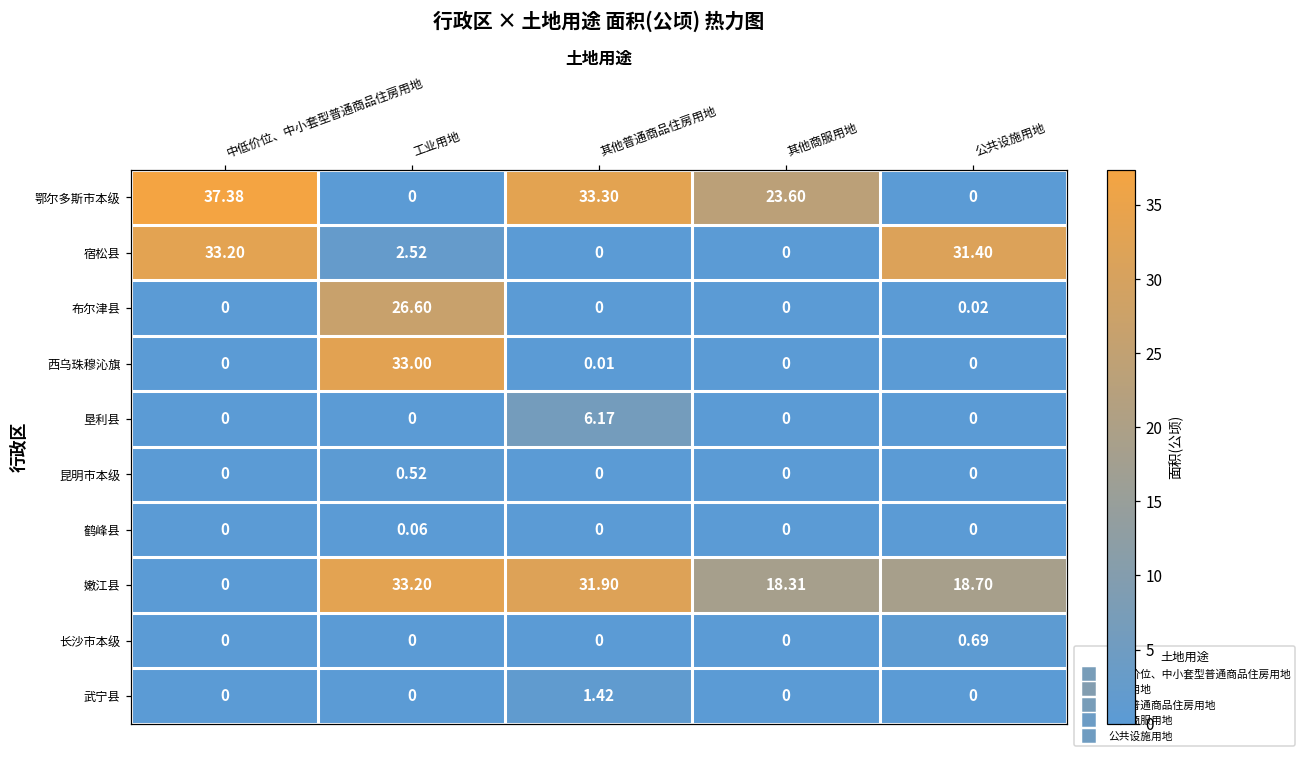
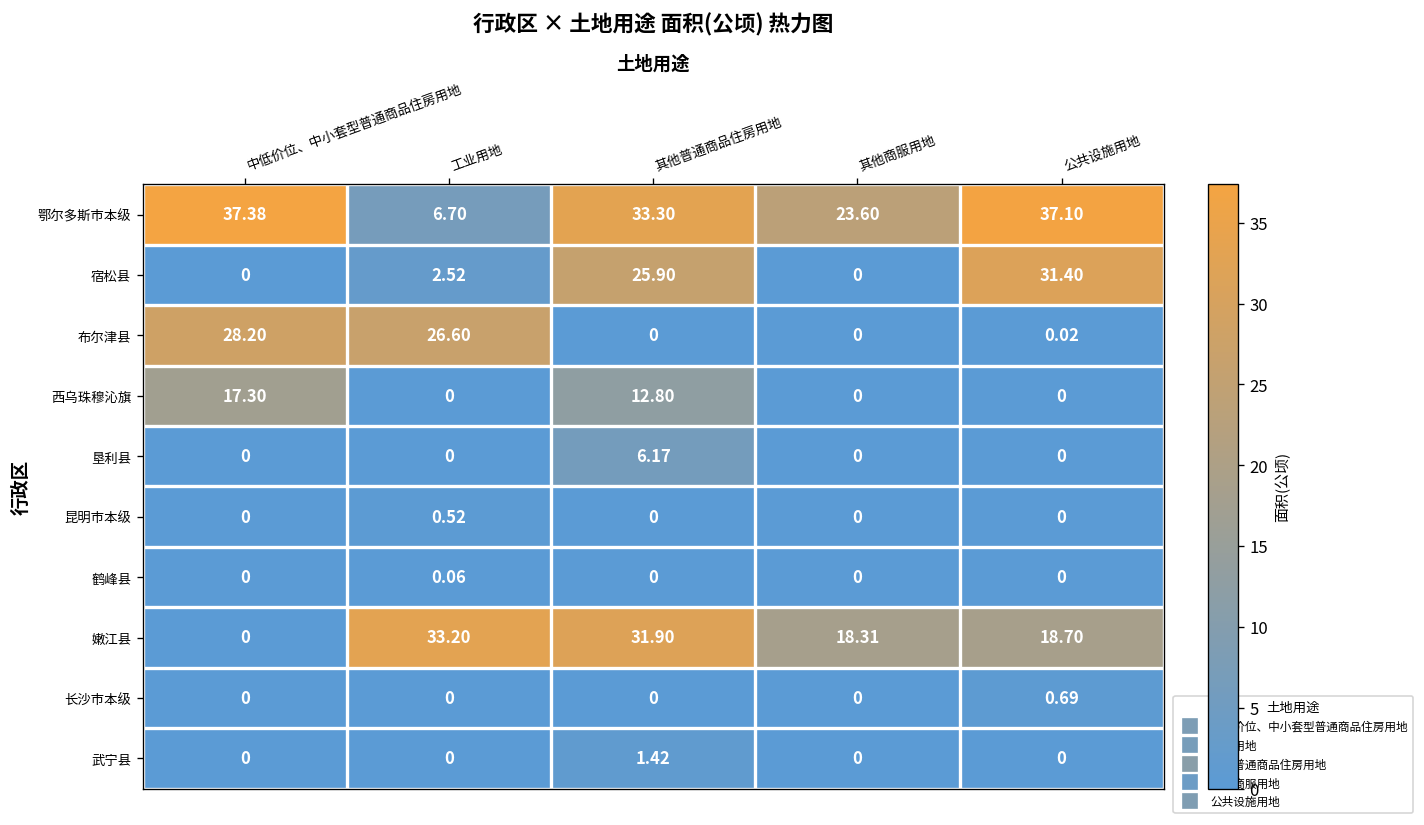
鄂尔多斯市本级, 工业用地: 0 -> 6.70
鄂尔多斯市本级, 公共设施用地: 0 -> 37.10
宿松县, 中低价位、中小套型普通商品住房用地: 33.20 -> 0
宿松县, 其他普通商品住房用地: 0 -> 25.90
布尔津县, 中低价位、中小套型普通商品住房用地: 0 -> 28.20
西乌珠穆沁旗, 中低价位、中小套型普通商品住房用地: 0 -> 17.30
西乌珠穆沁旗, 工业用地: 33.00 -> 0
西乌珠穆沁旗, 其他普通商品住房用地: 0.01 -> 12.80
